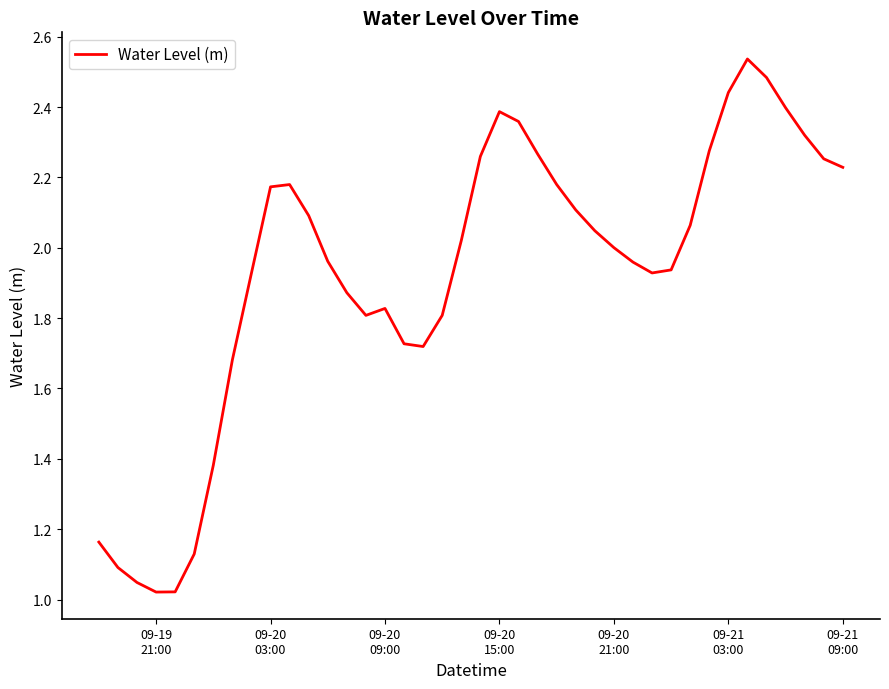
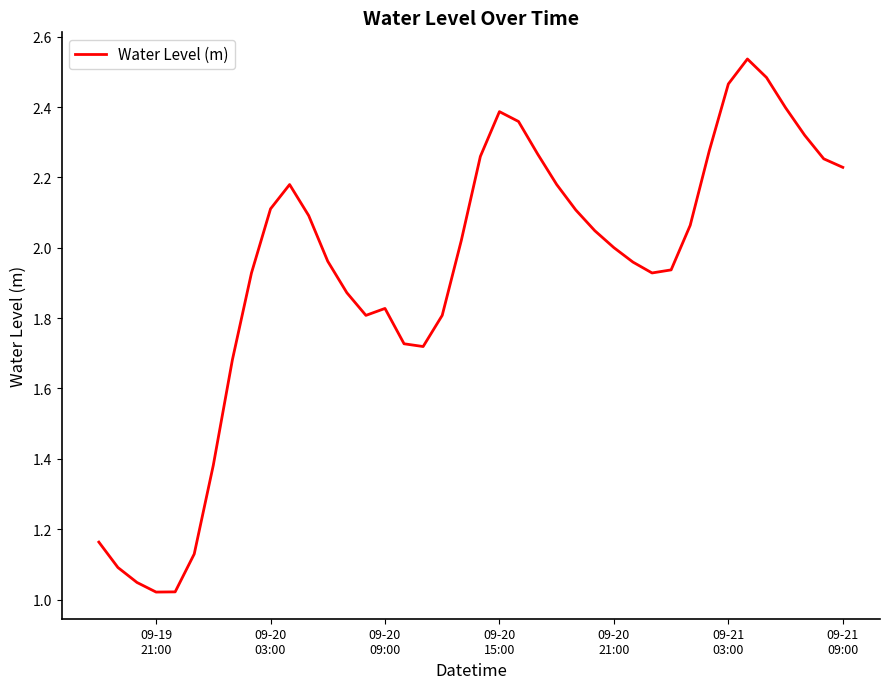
09-20 03:00: 2.17 -> 2.11
09-21 03:00: 2.44 -> 2.47
